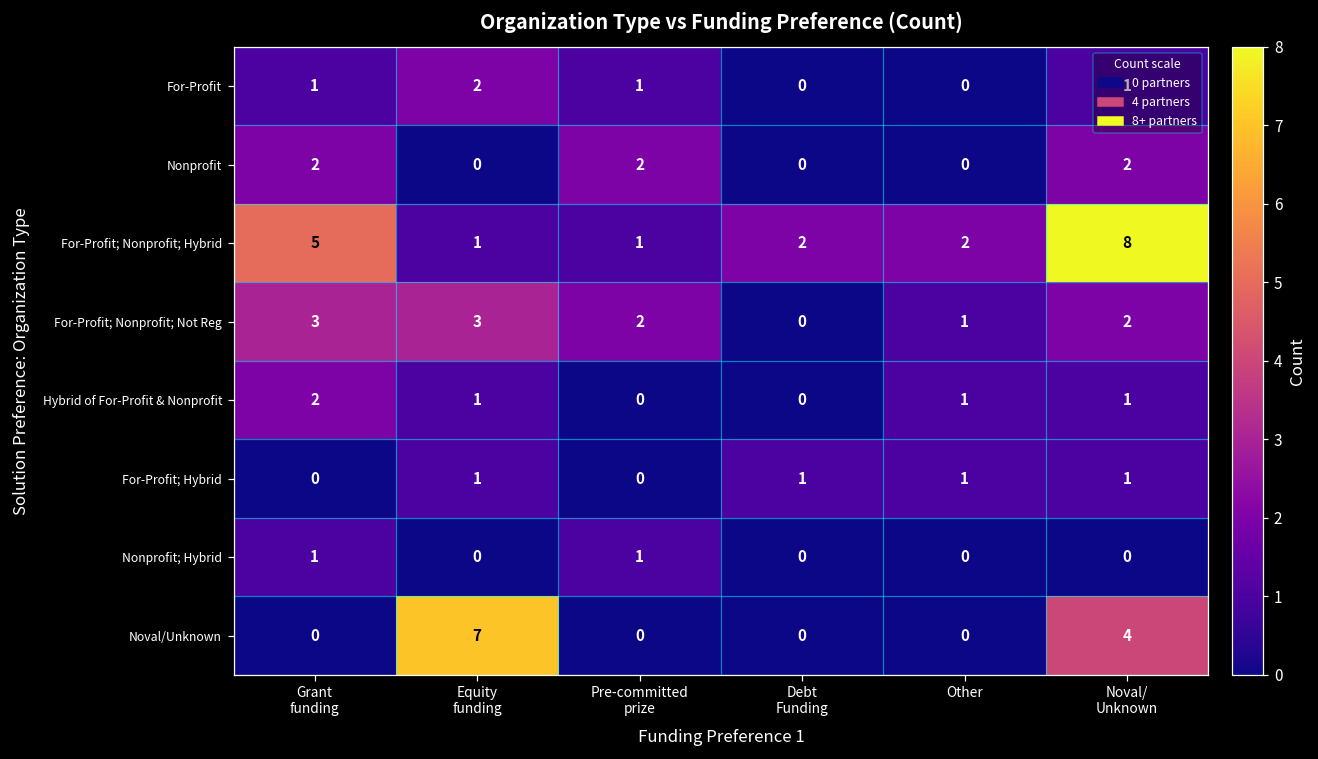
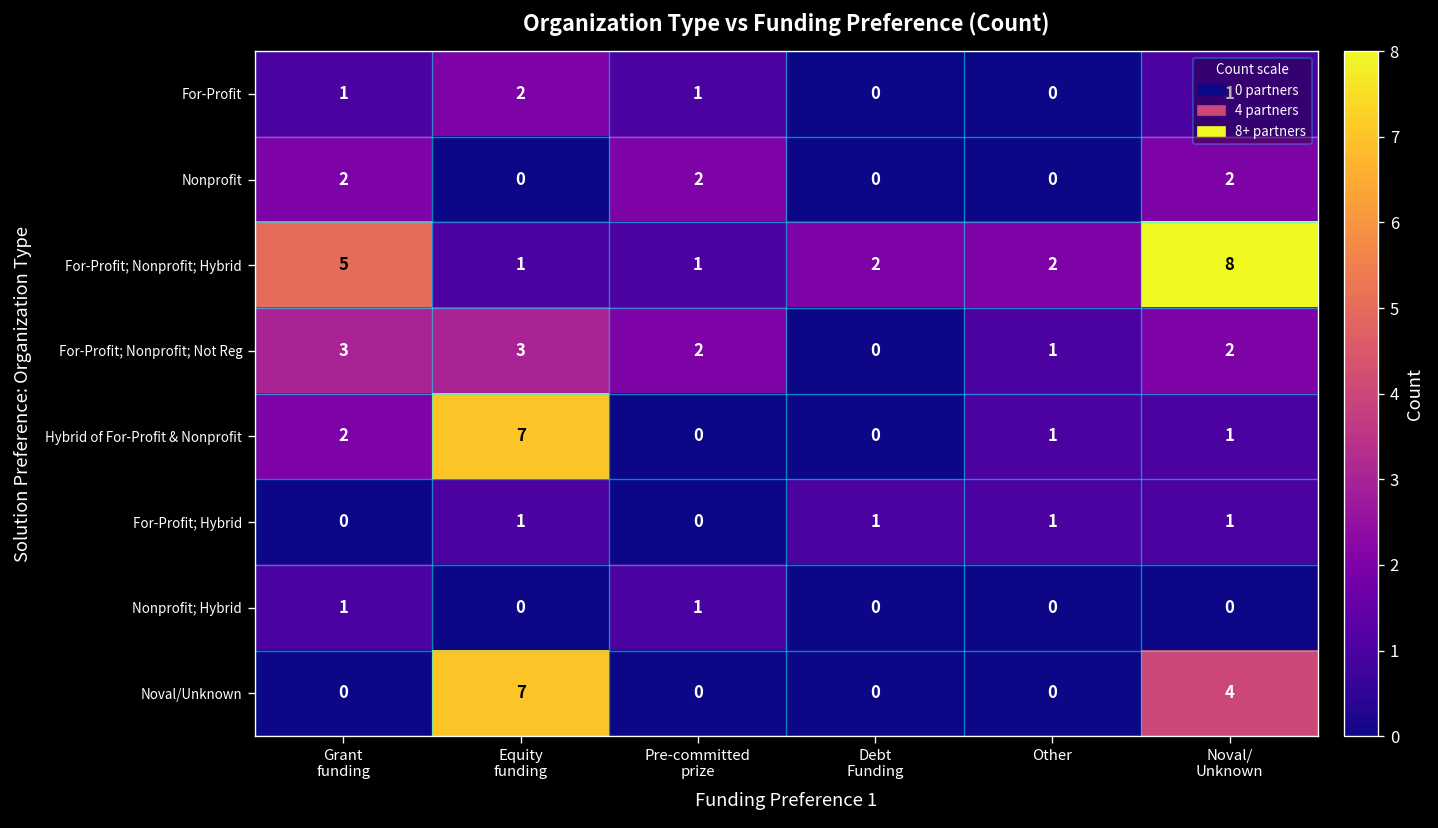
Hybrid of For-Profit & Nonprofit, Equity funding: 1 -> 7
